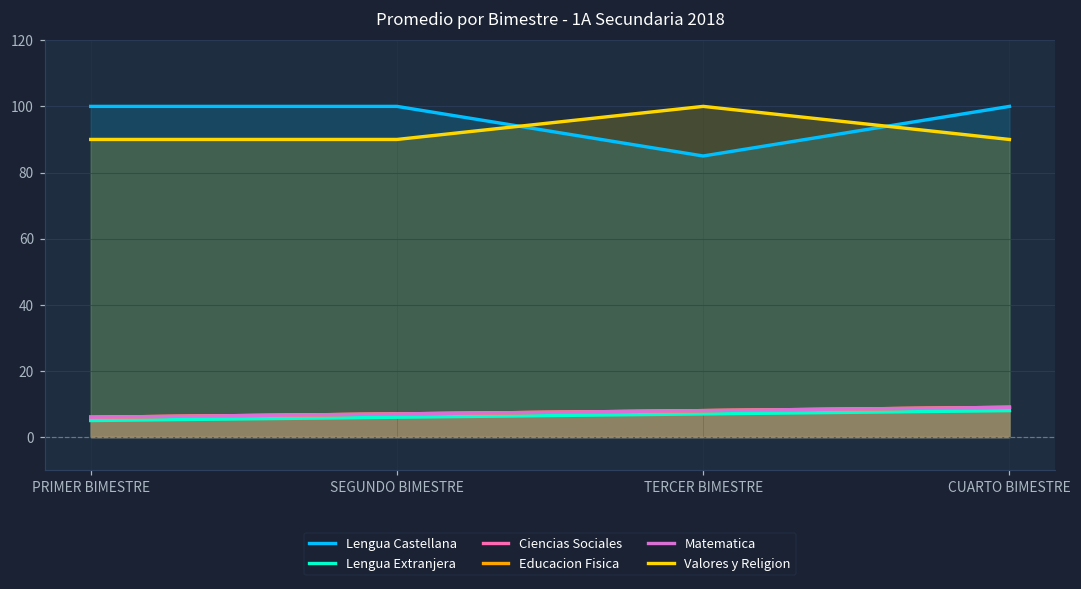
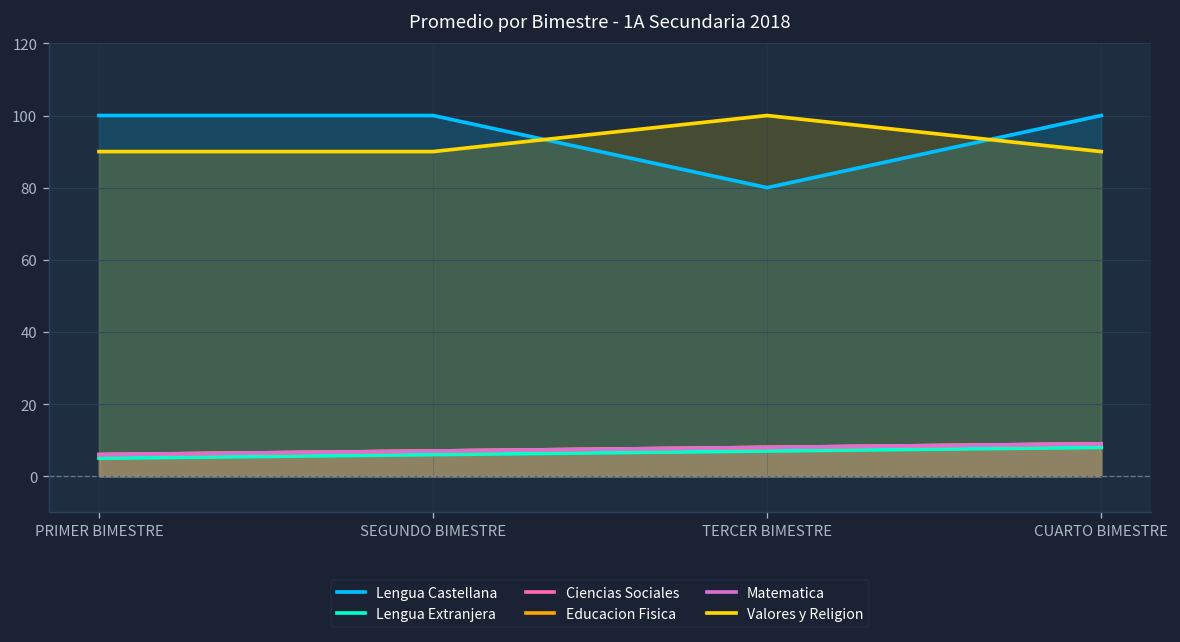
Lengua Castellana, TERCER BIMESTRE: 85 -> 80
